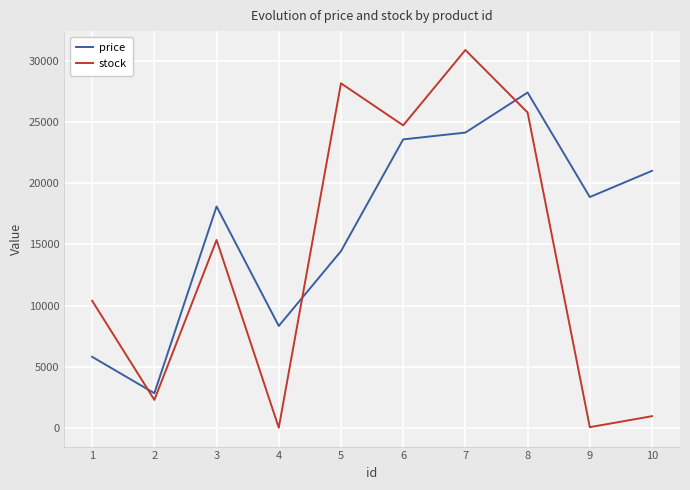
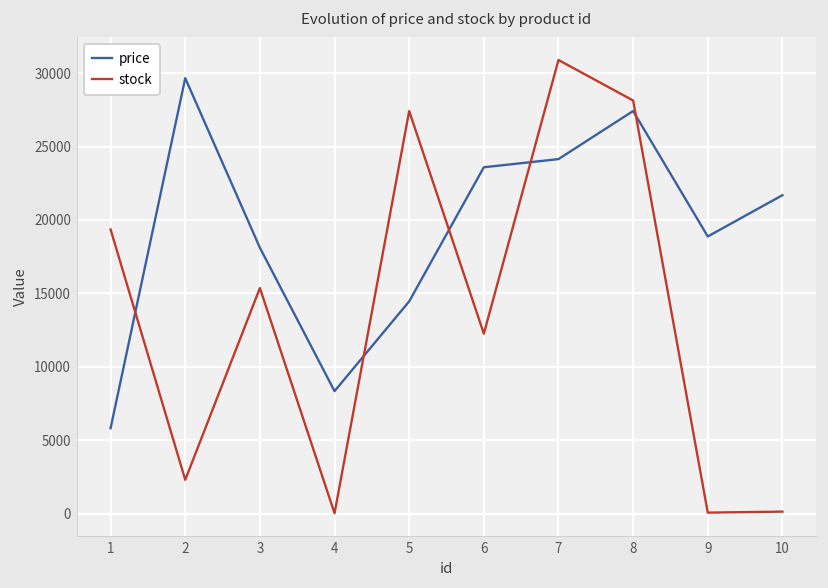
stock, 1: 10400 -> 19400
price, 2: 2800 -> 29700
stock, 5: 28200 -> 27400
stock, 6: 24700 -> 12300
stock, 8: 25800 -> 28100
price, 10: 21000 -> 21700
stock, 10: 1000 -> 100
